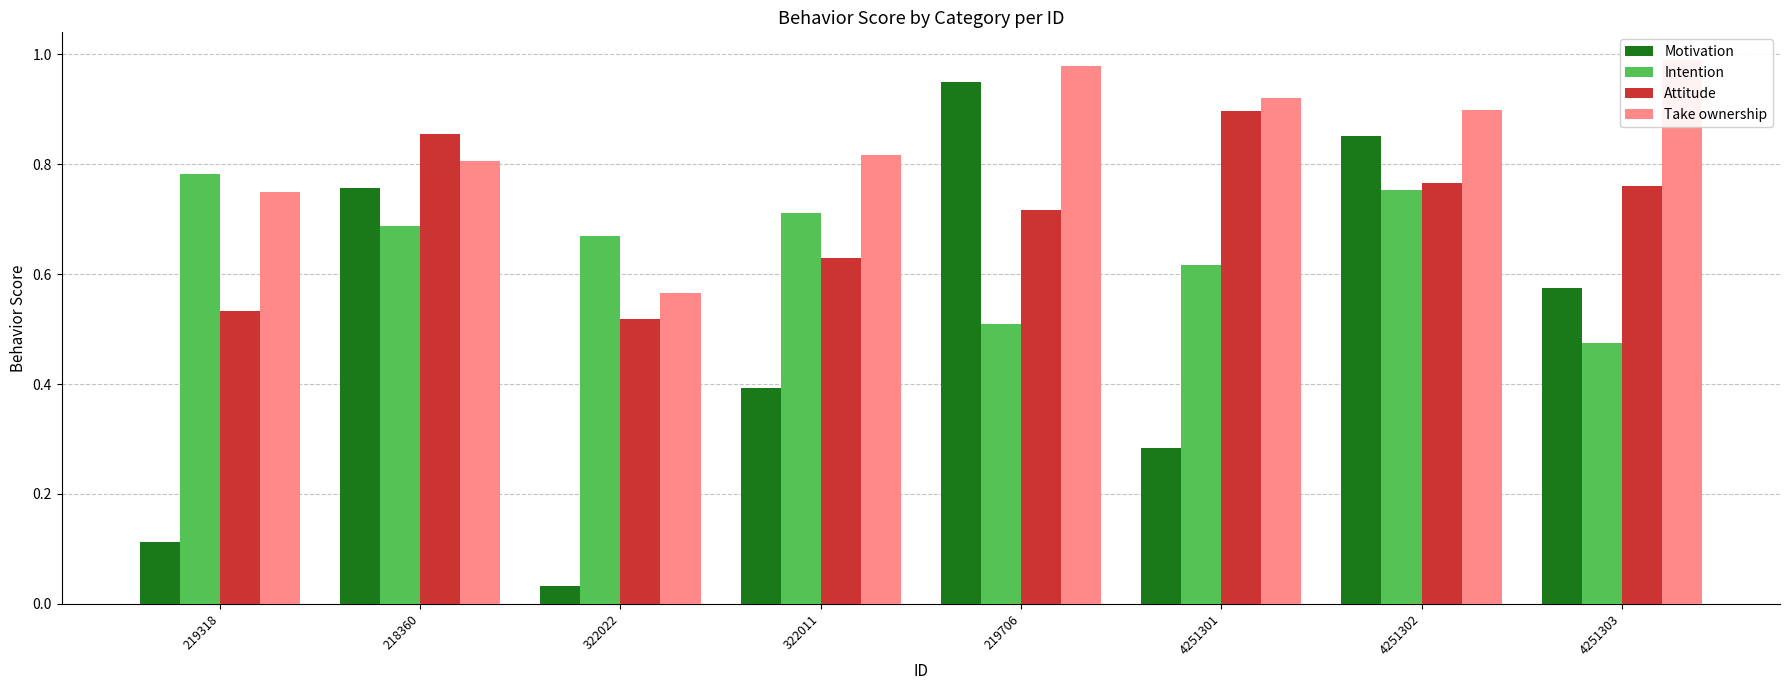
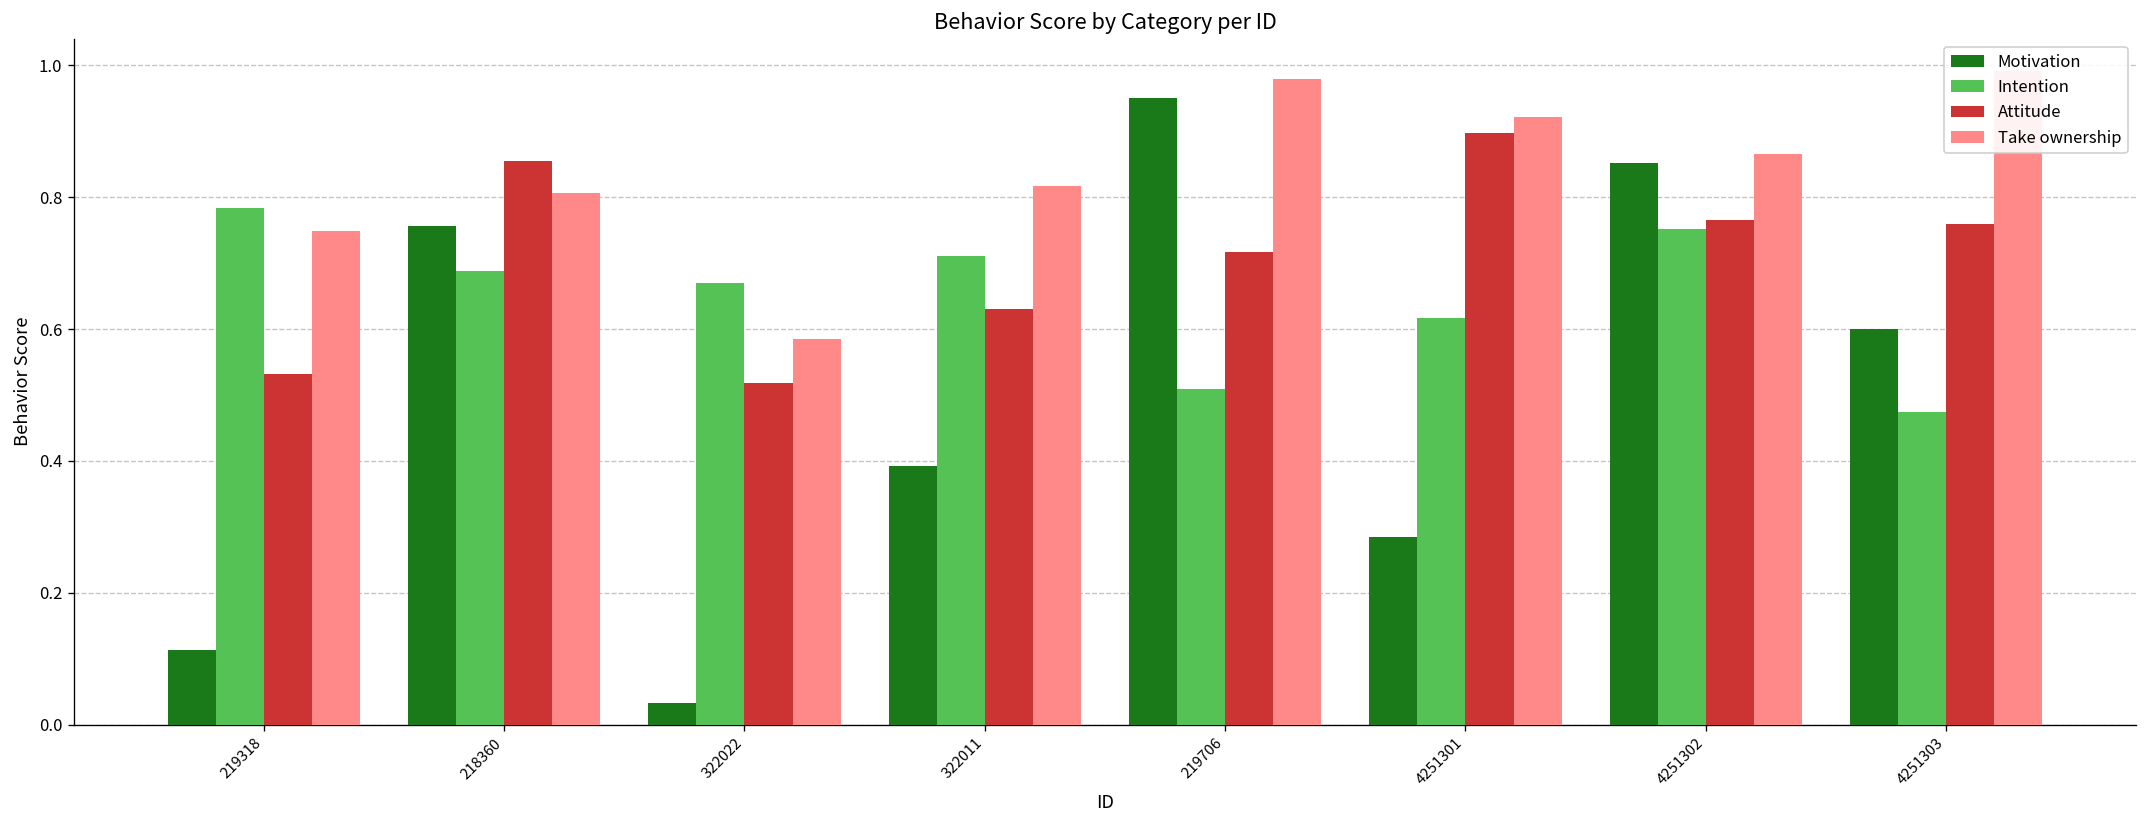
Take ownership, 322022: 0.57 -> 0.58
Take ownership, 4251302: 0.90 -> 0.87
Motivation, 4251303: 0.57 -> 0.60
